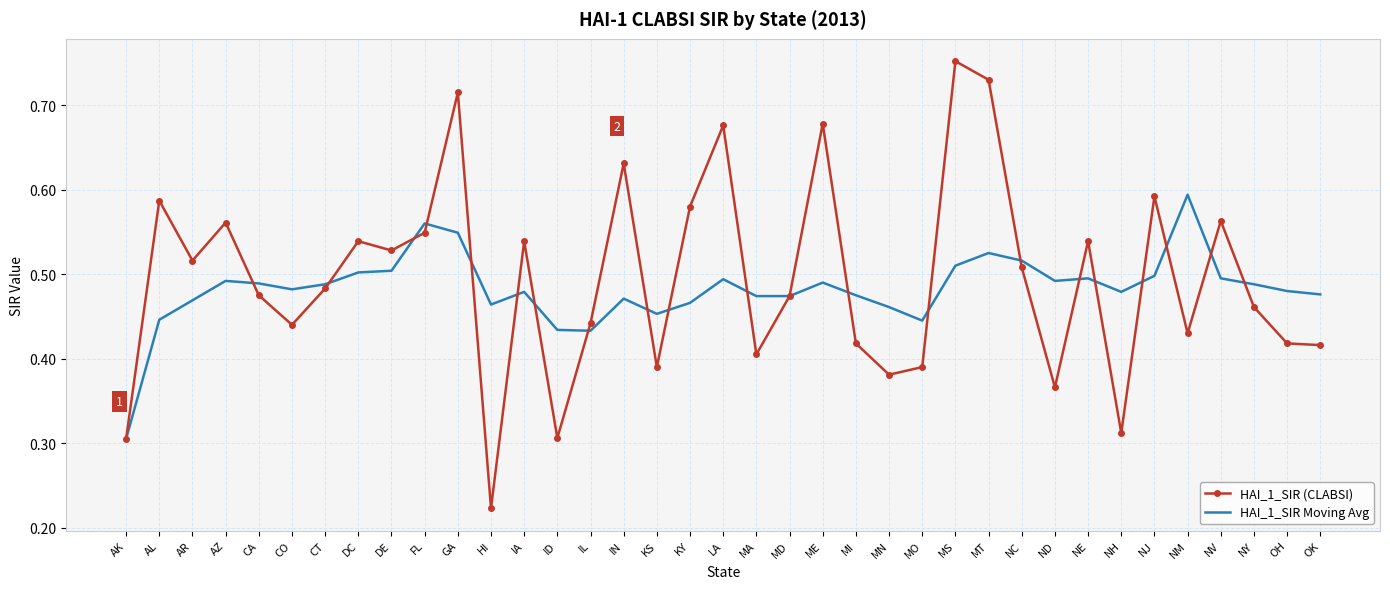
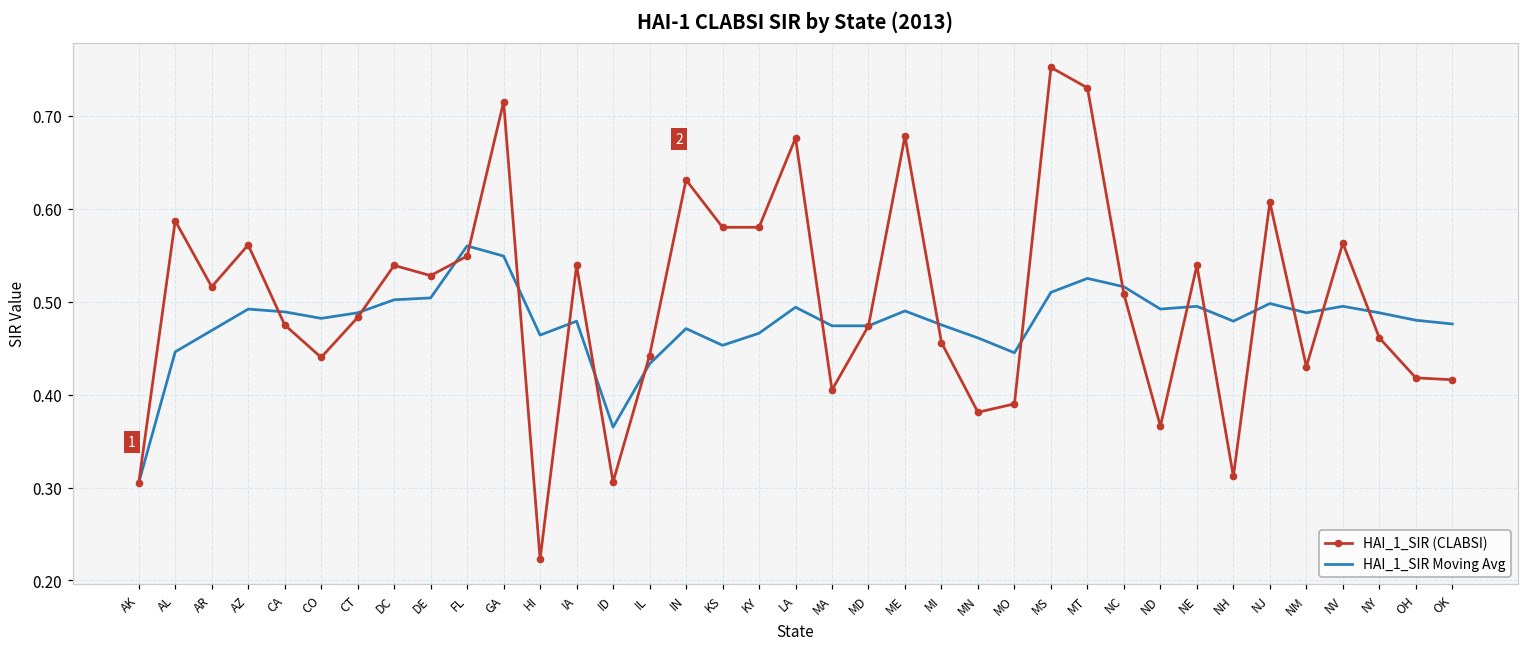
HAI_1_SIR Moving Avg, ID: 0.43 -> 0.37
HAI_1_SIR (CLABSI), KS: 0.39 -> 0.58
HAI_1_SIR (CLABSI), MI: 0.42 -> 0.46
HAI_1_SIR (CLABSI), NJ: 0.59 -> 0.61
HAI_1_SIR Moving Avg, NM: 0.59 -> 0.49
